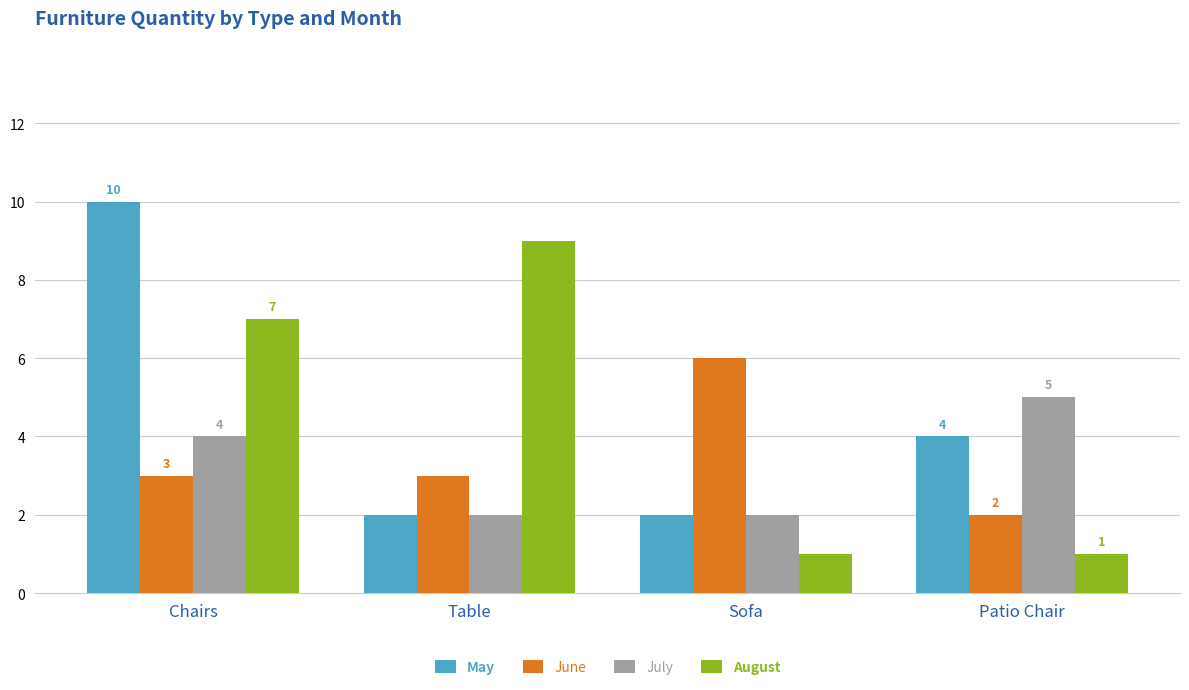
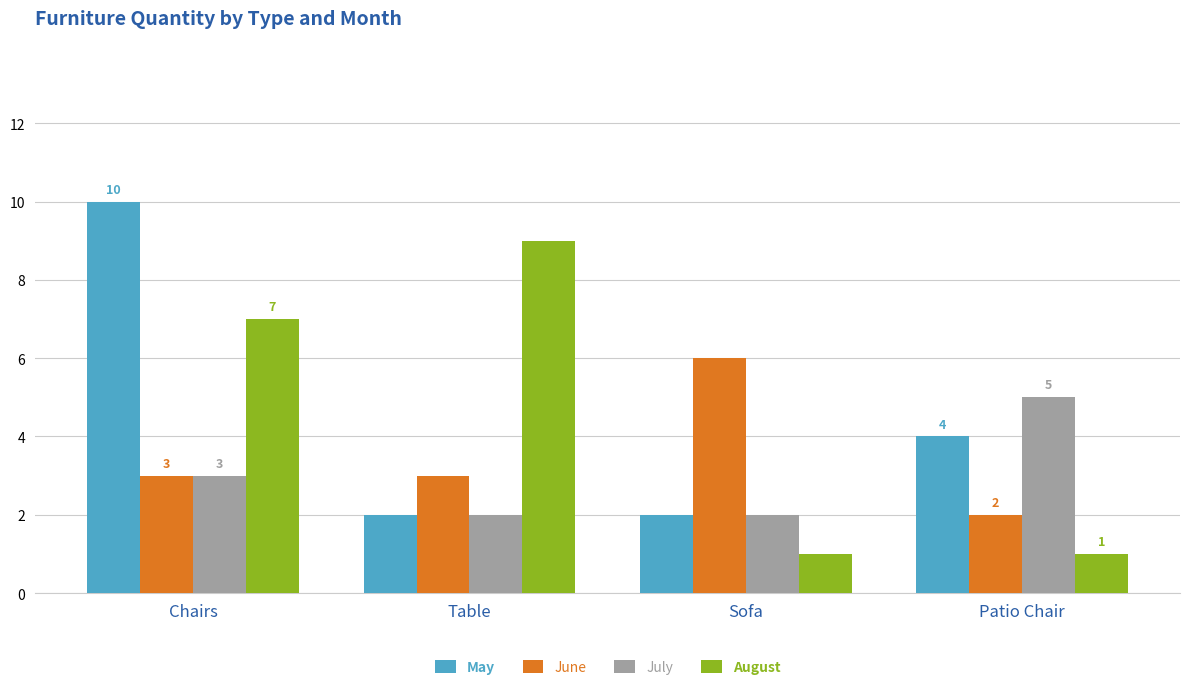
July, Chairs: 4 -> 3
